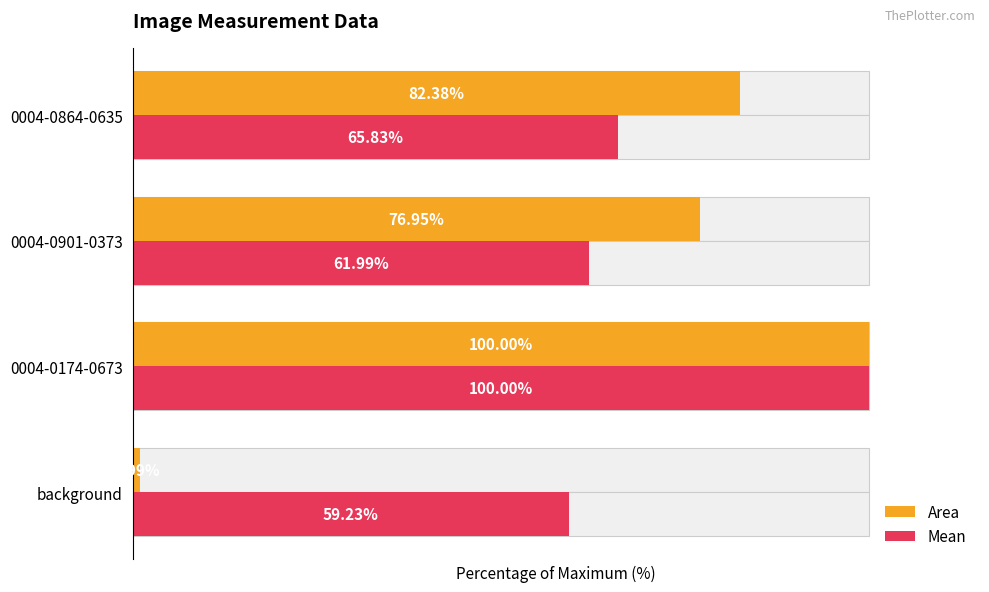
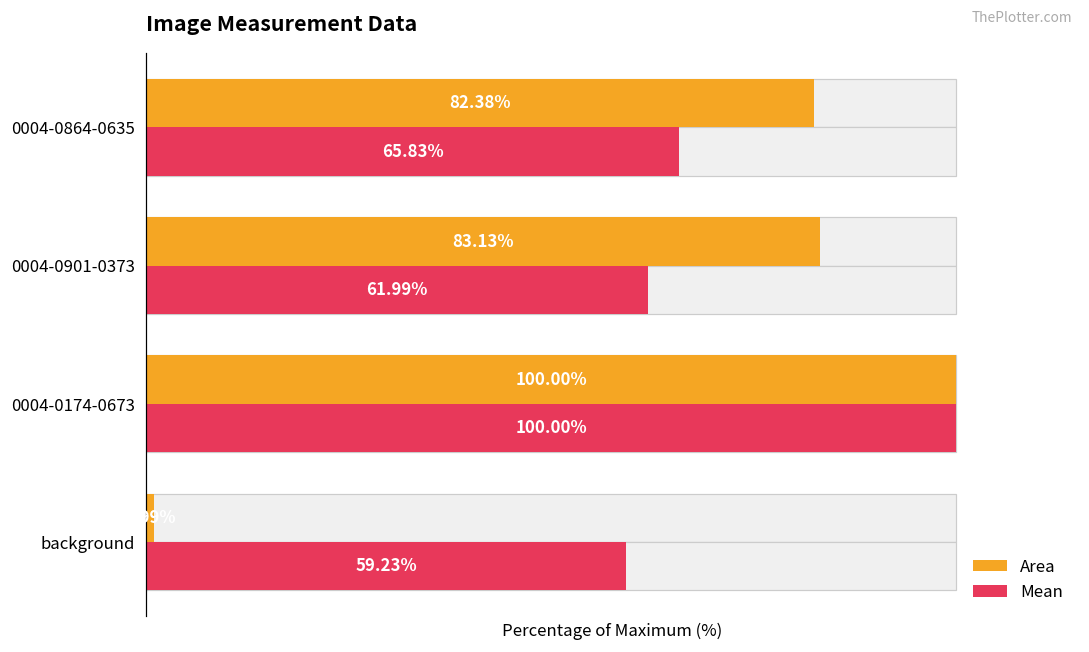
Area, 0004-0901-0373: 76.95% -> 83.13%
